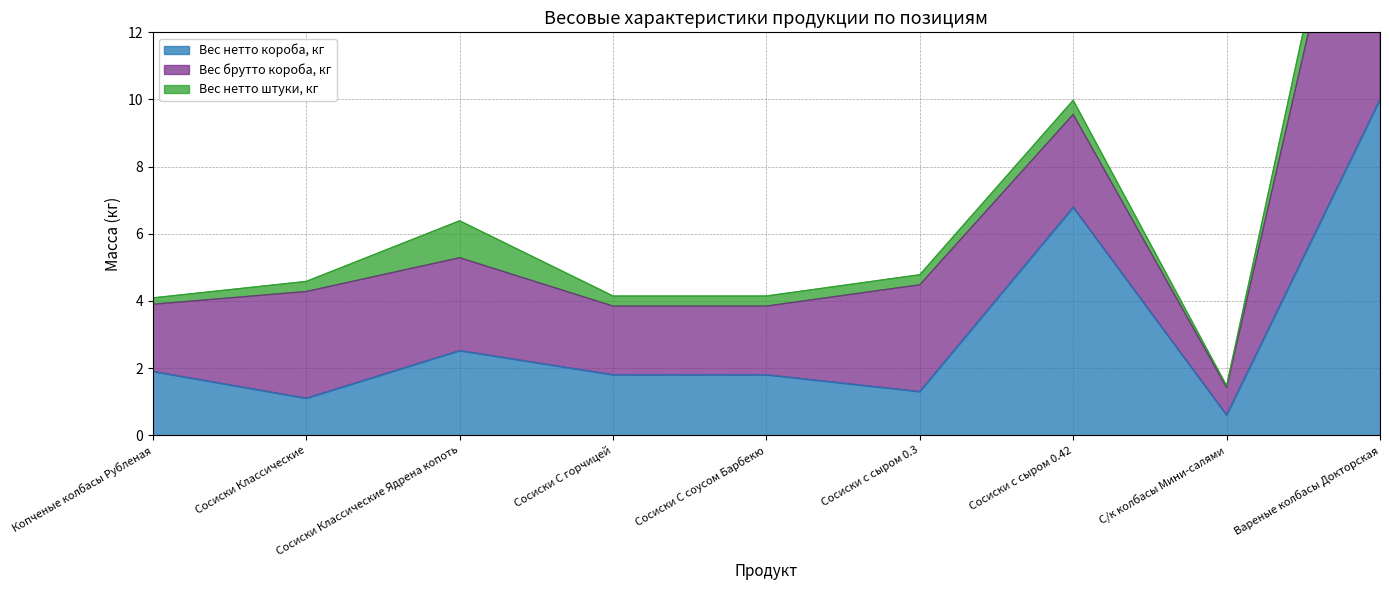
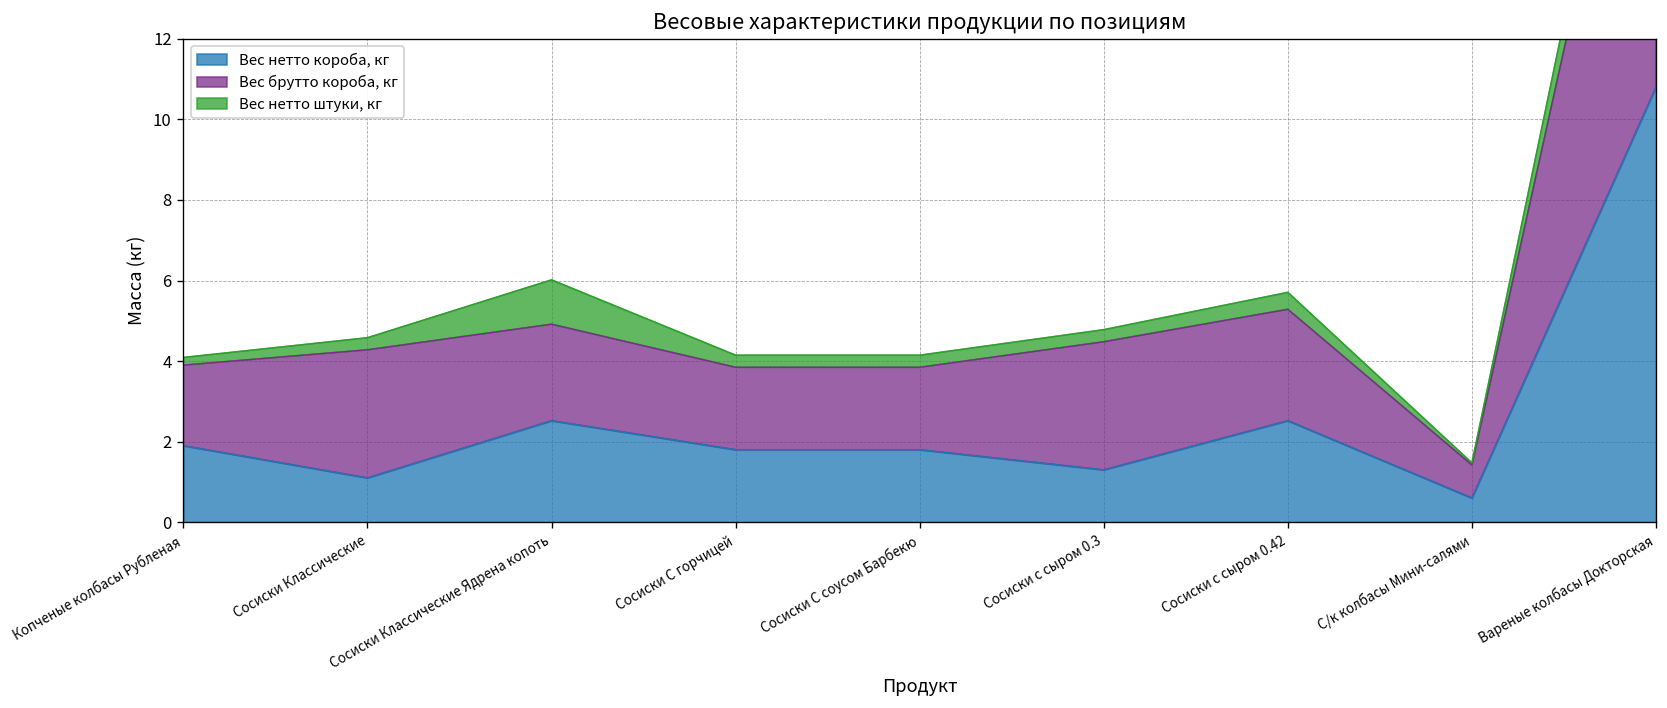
Вес брутто короба, кг, Сосиски Классические Ядрена копоть: 2.8 -> 2.4
Вес нетто короба, кг, Сосиски с сыром 0.42: 6.8 -> 2.5
Вес нетто короба, кг, Вареные колбасы Докторская: 10.0 -> 10.8
